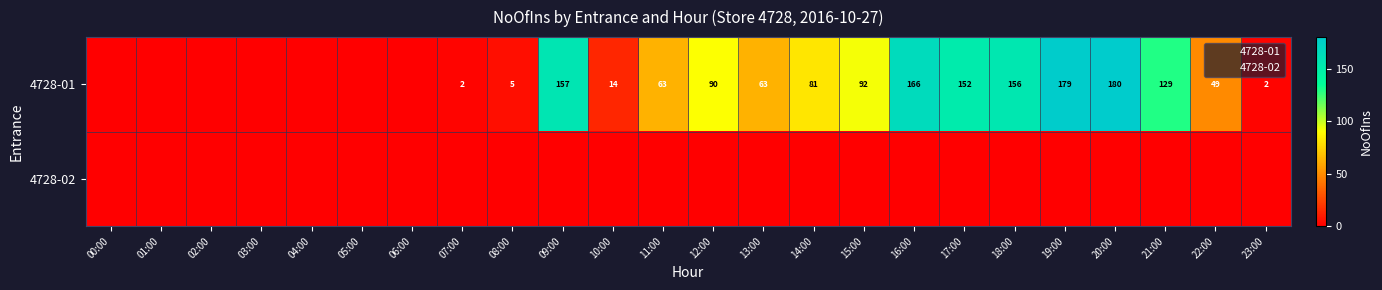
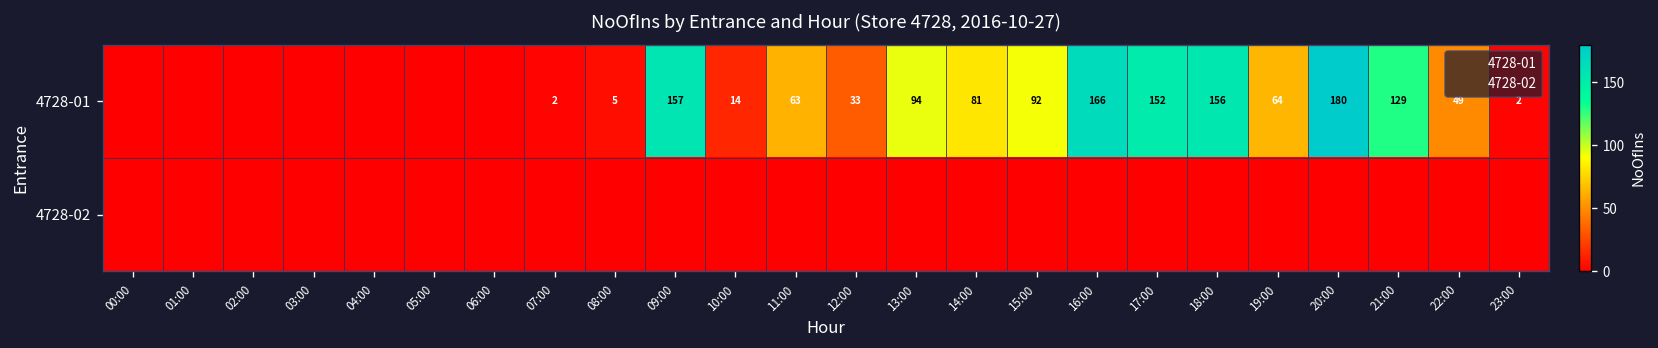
4728-01, 12:00: 90 -> 33
4728-01, 13:00: 63 -> 94
4728-01, 19:00: 179 -> 64
